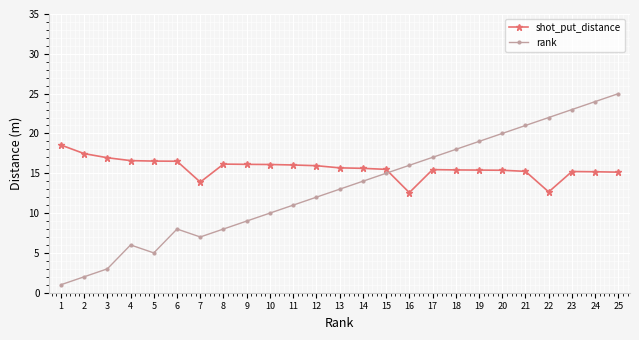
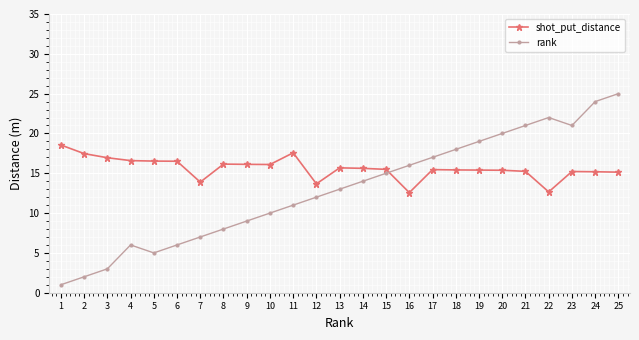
rank, 6: 8 -> 6
shot_put_distance, 11: 16 -> 18
shot_put_distance, 12: 16 -> 14
rank, 23: 23 -> 21
